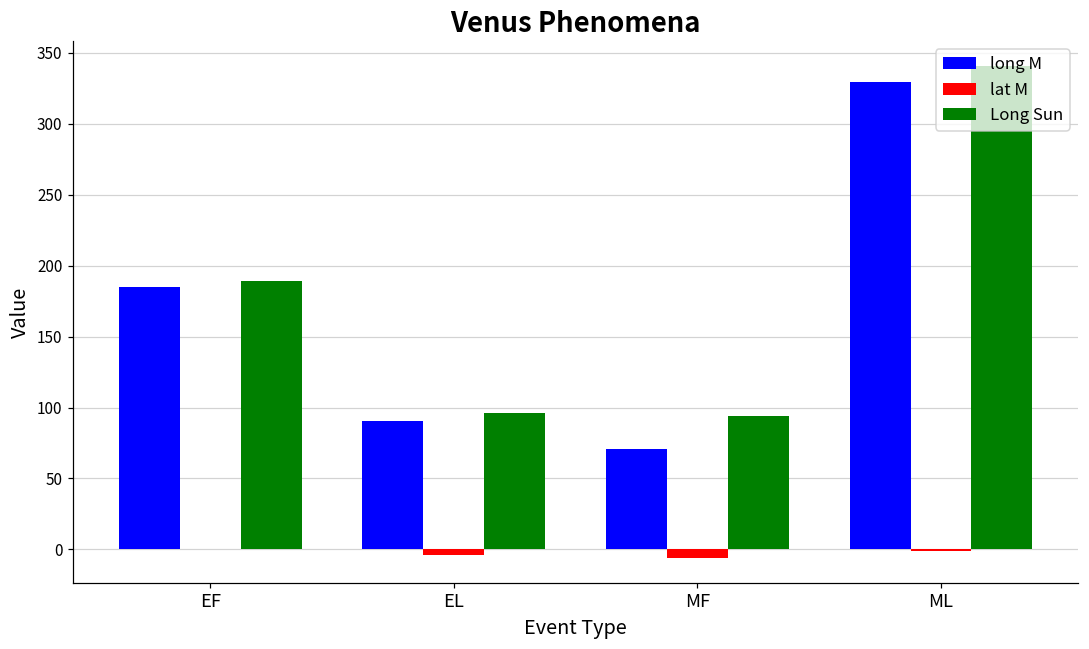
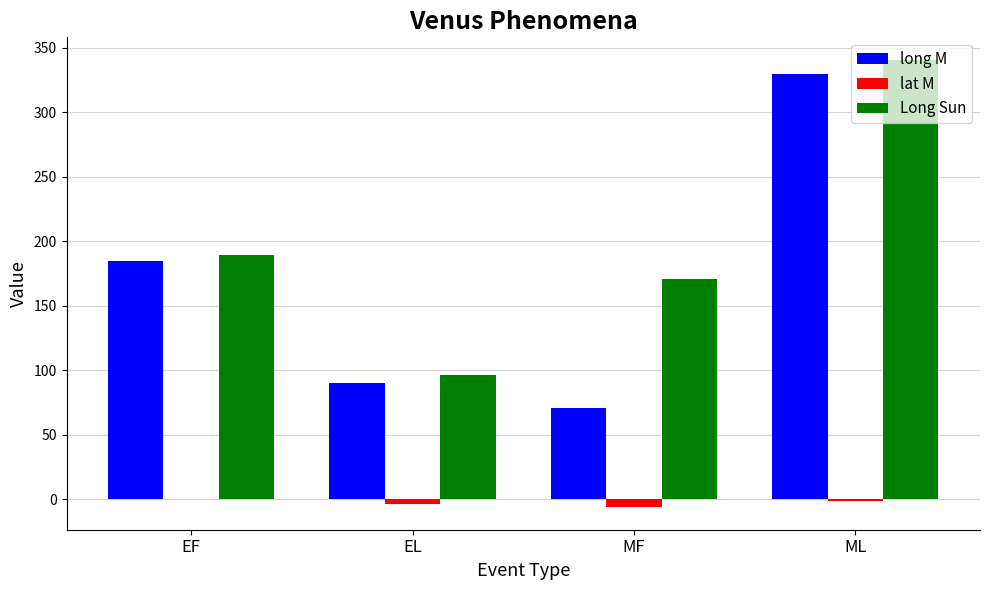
Long Sun, MF: 94 -> 171
